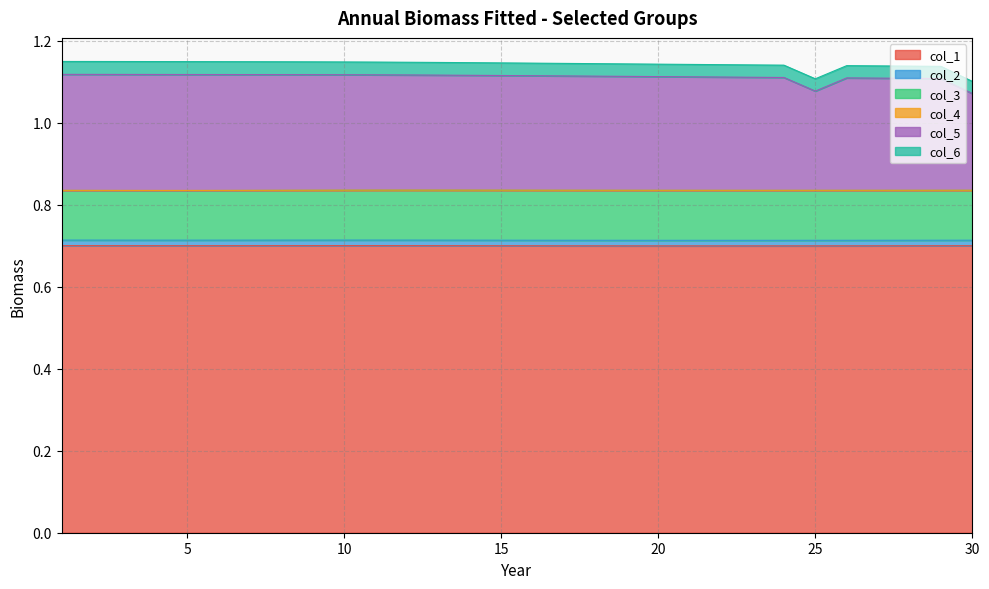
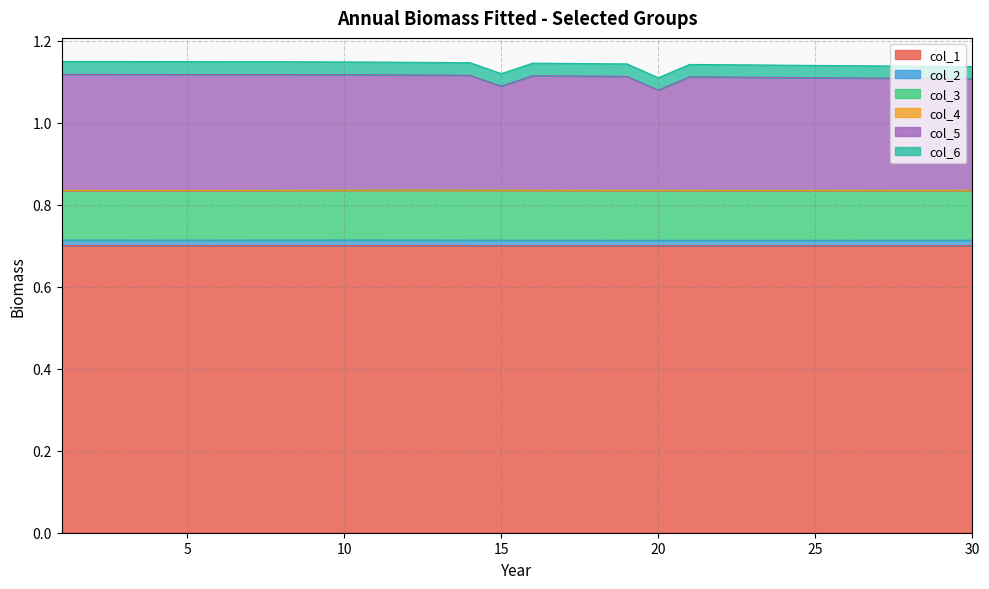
col_5, 15: 0.28 -> 0.25
col_5, 20: 0.28 -> 0.24
col_5, 25: 0.24 -> 0.27
col_5, 30: 0.24 -> 0.27
